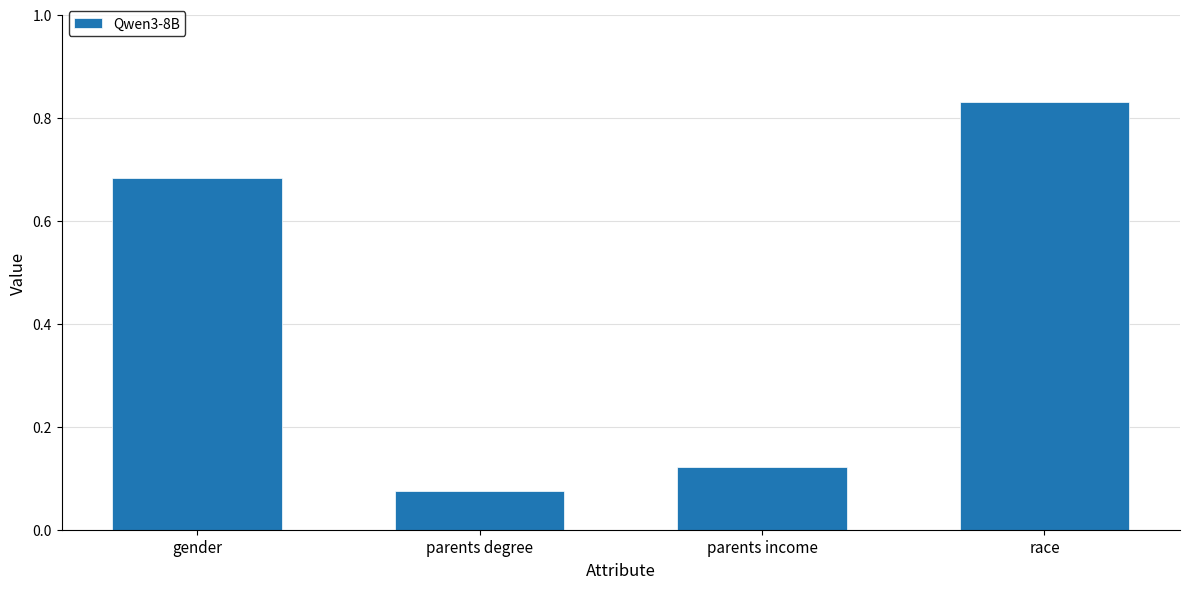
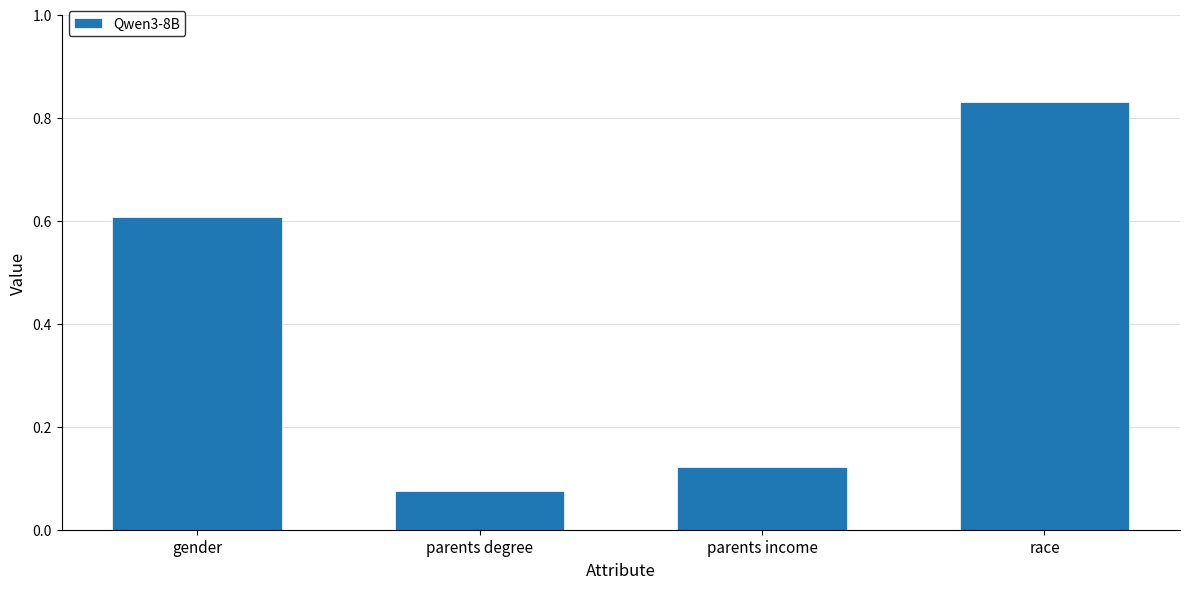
gender: 0.68 -> 0.61
